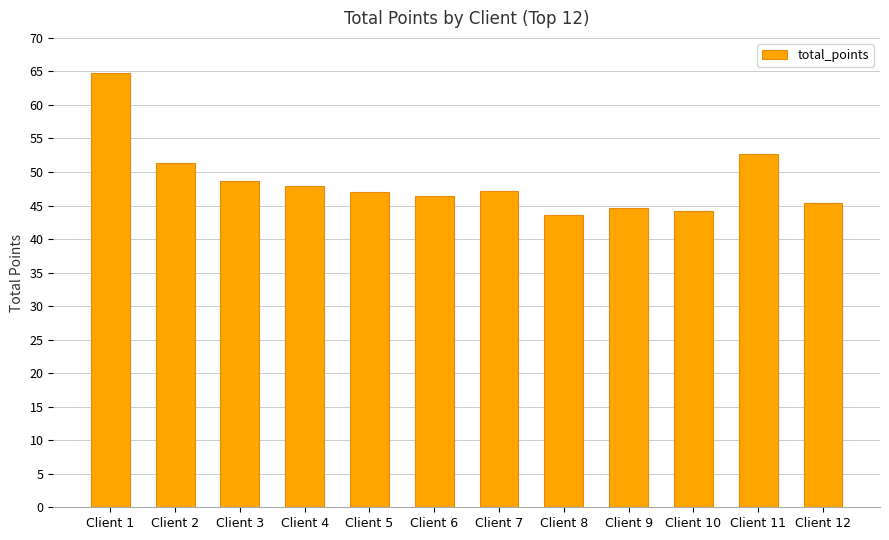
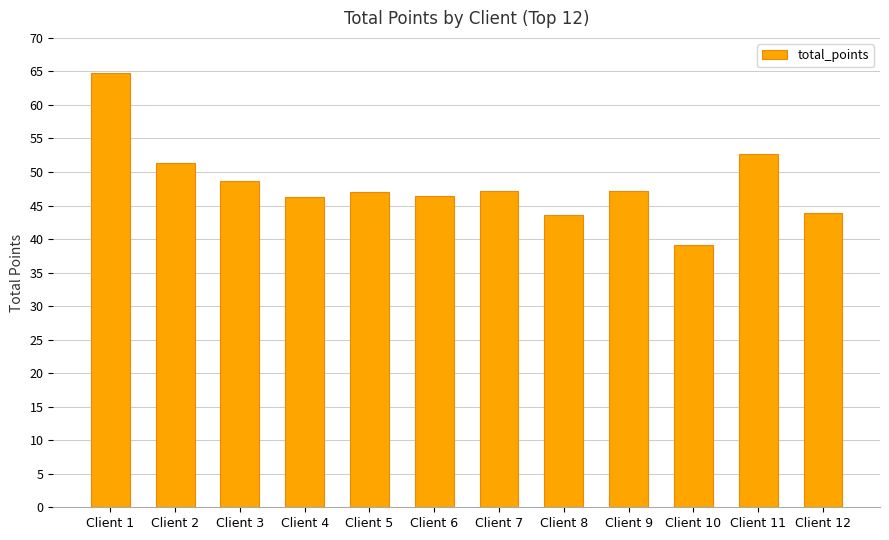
Client 4: 48 -> 46
Client 9: 45 -> 47
Client 10: 44 -> 39
Client 12: 45 -> 44
